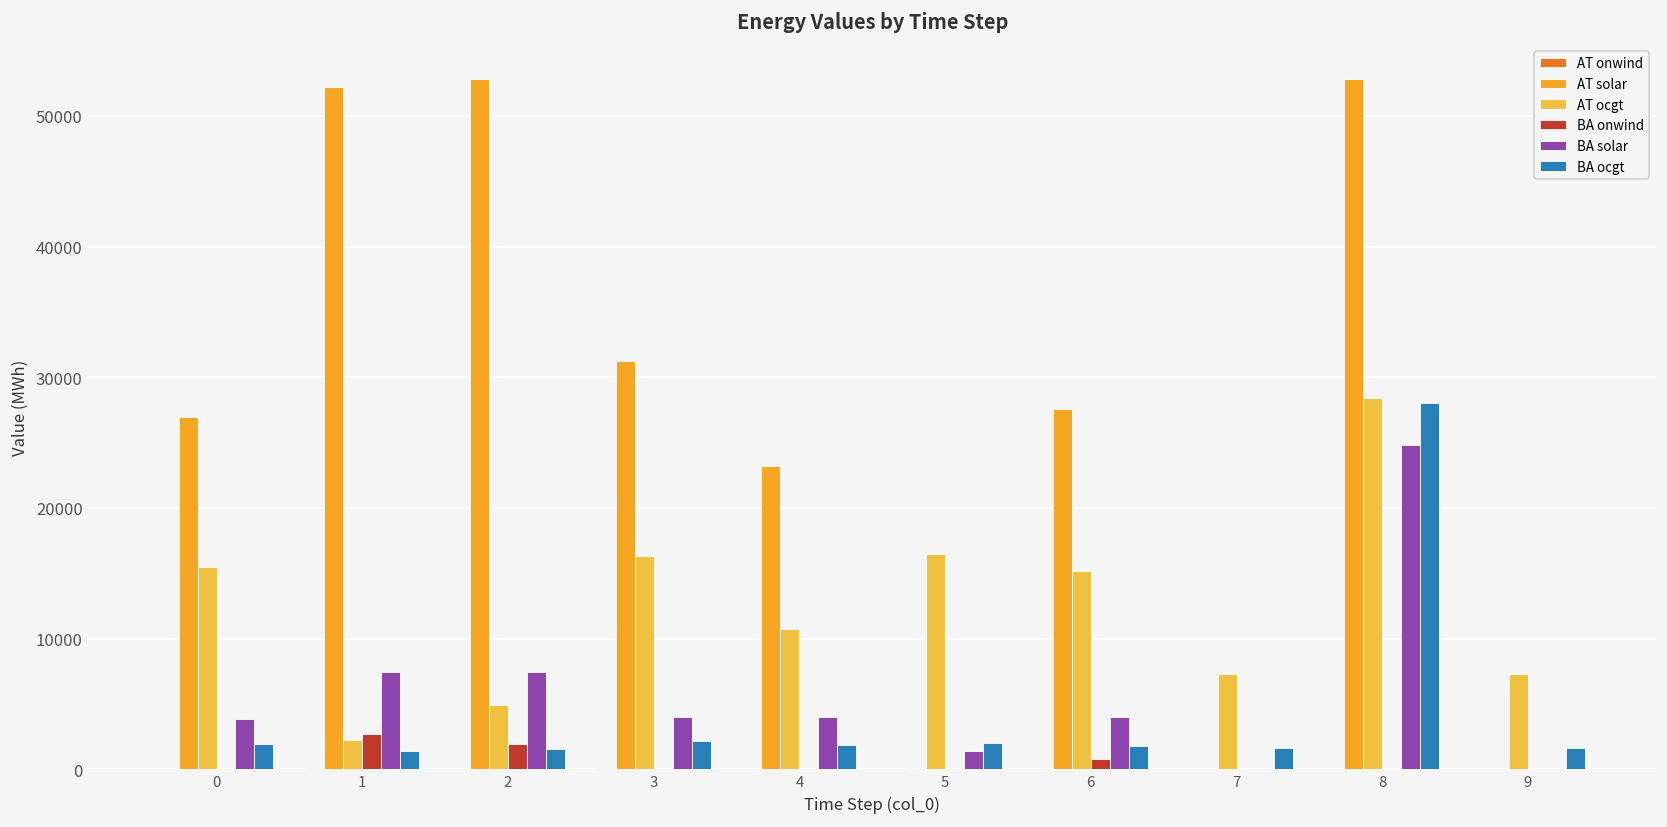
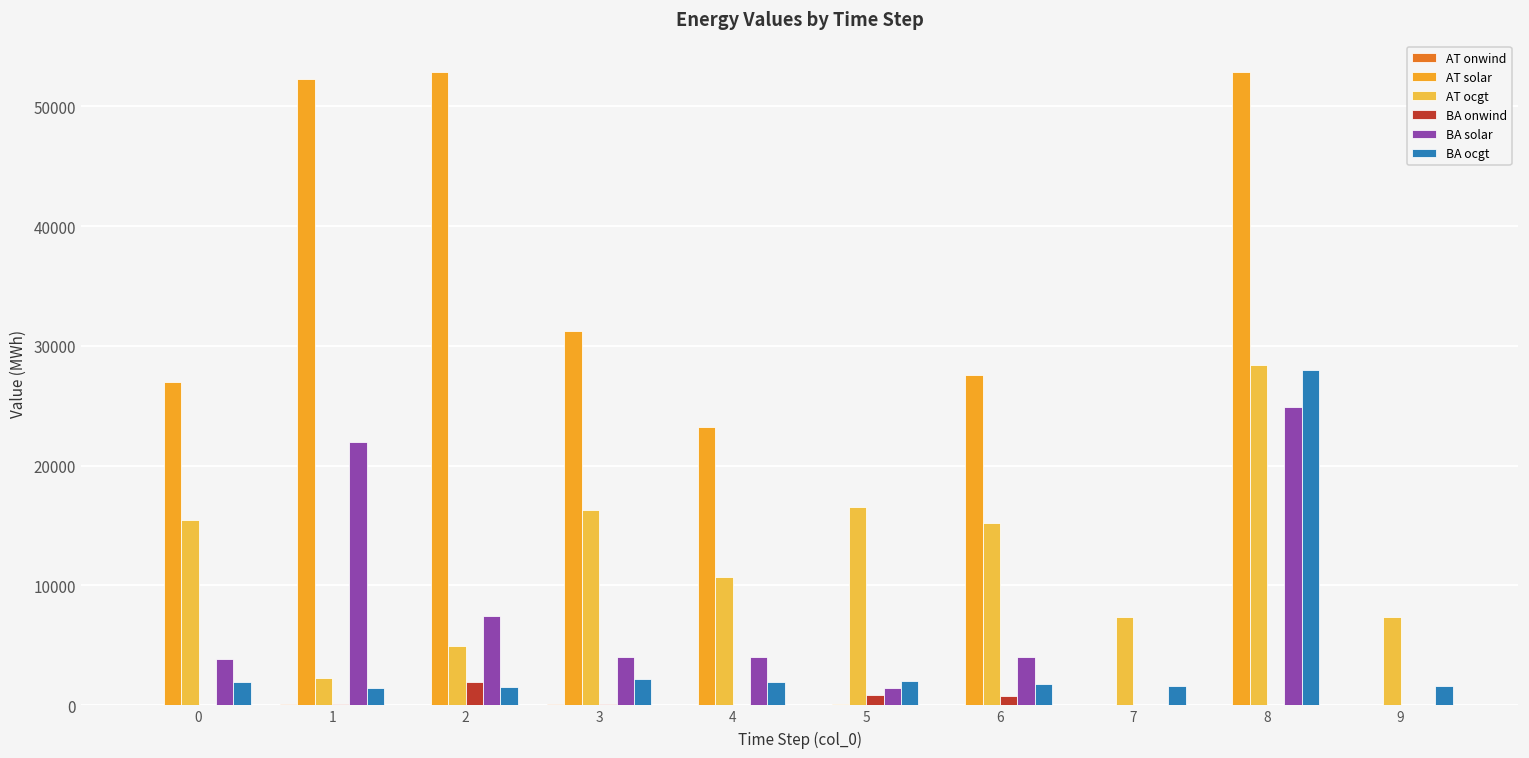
BA onwind, 1: 2700 -> 100
BA solar, 1: 7400 -> 21900
BA onwind, 5: 0 -> 800
